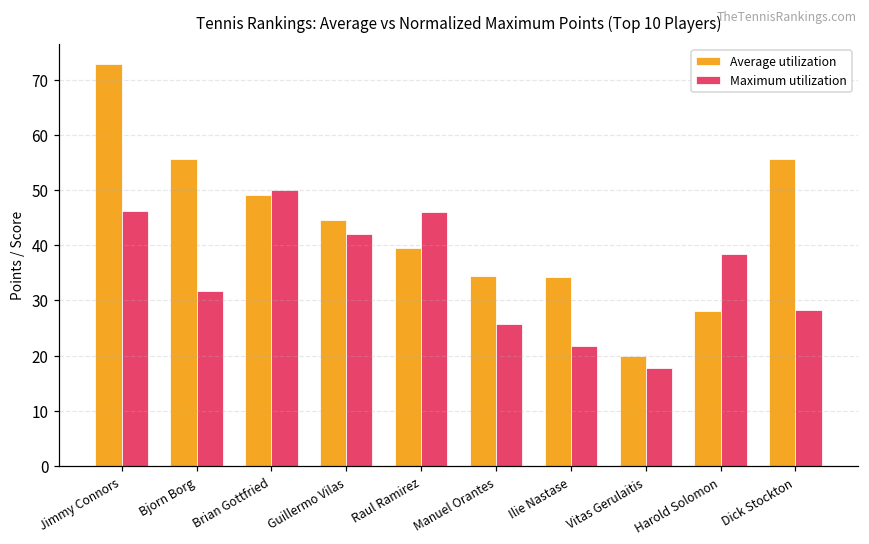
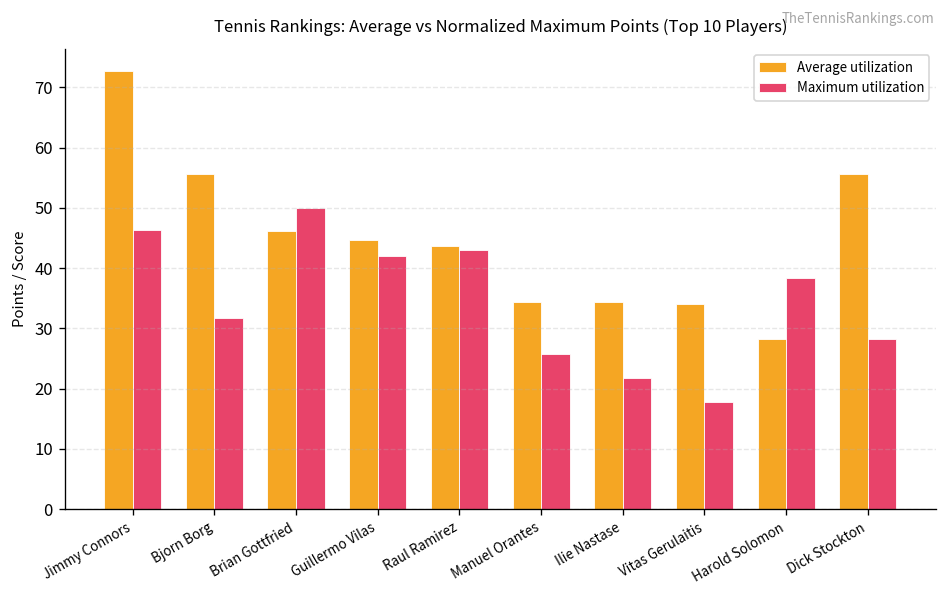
Average utilization, Brian Gottfried: 49 -> 46
Average utilization, Raul Ramirez: 40 -> 44
Maximum utilization, Raul Ramirez: 46 -> 43
Average utilization, Vitas Gerulaitis: 20 -> 34
